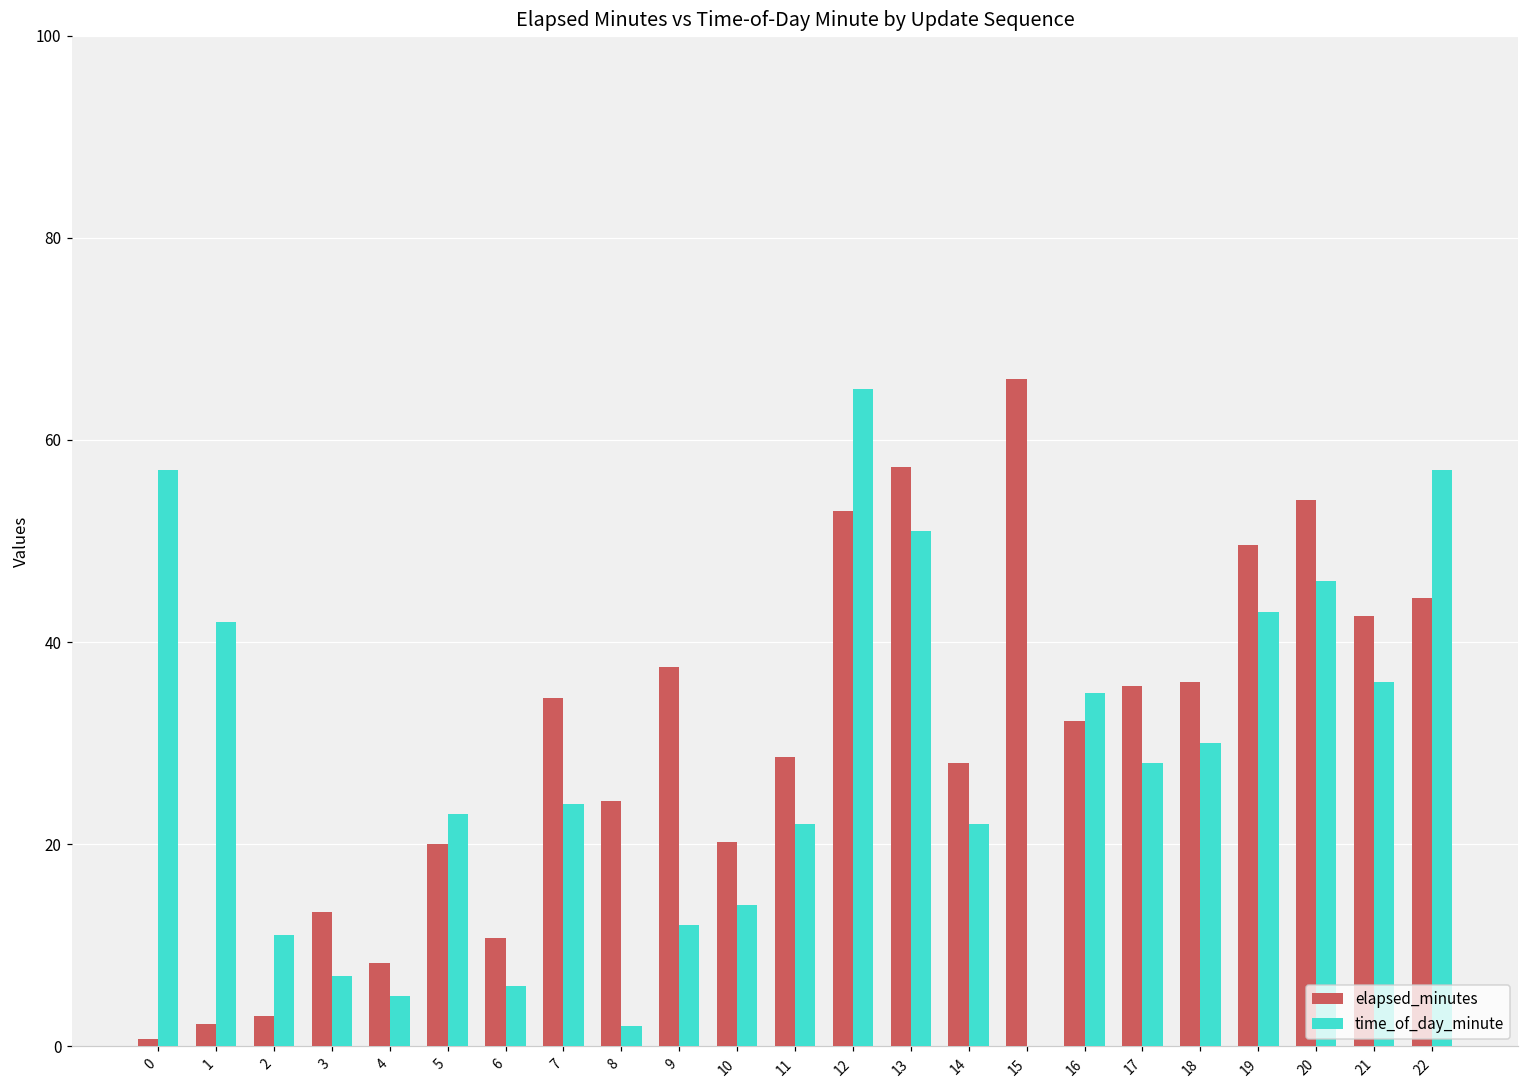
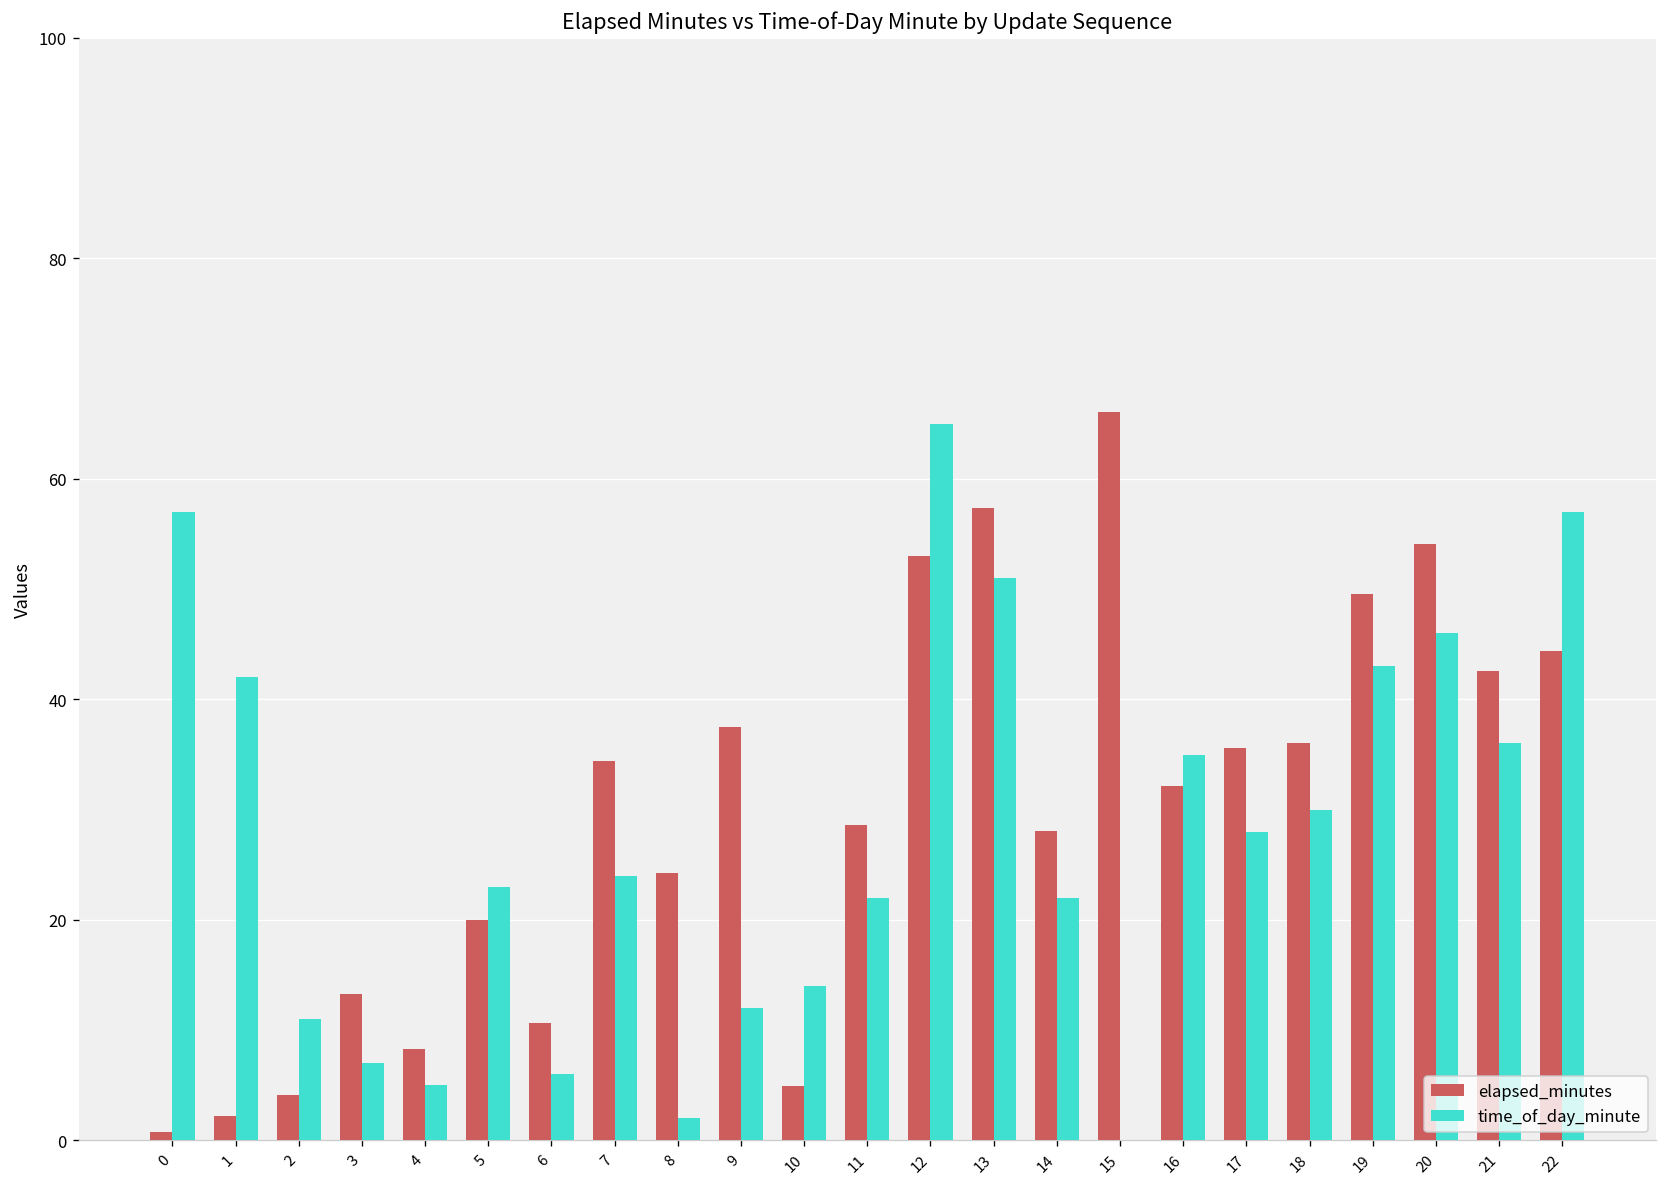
elapsed_minutes, 2: 3 -> 4
elapsed_minutes, 10: 20 -> 5
